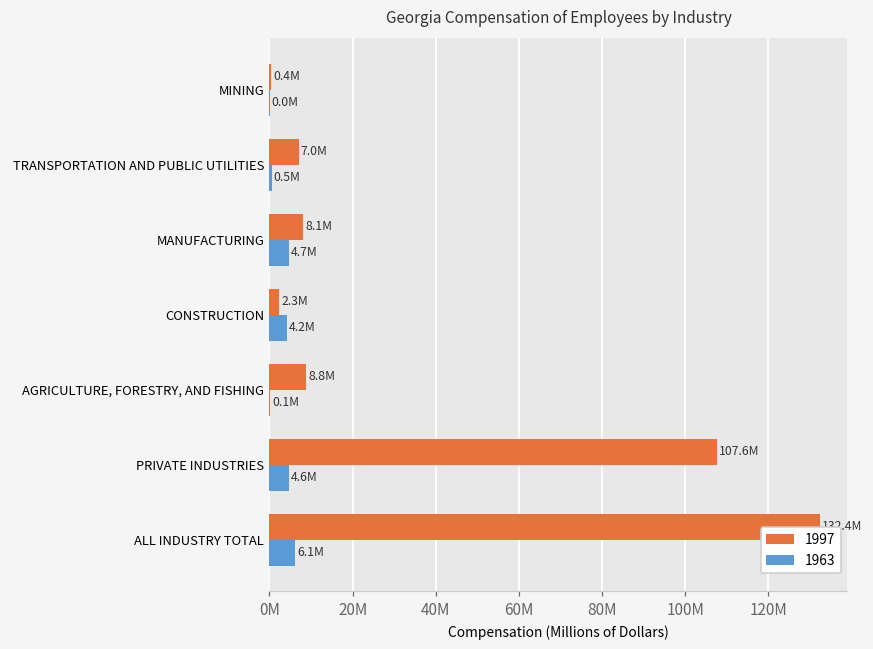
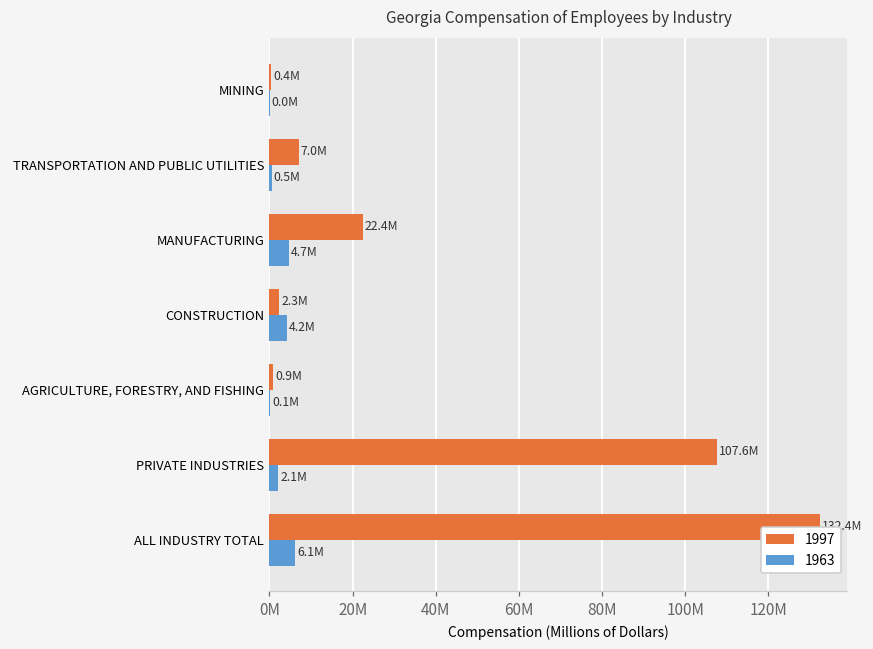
1997, MANUFACTURING: 8.1M -> 22.4M
1997, AGRICULTURE, FORESTRY, AND FISHING: 8.8M -> 0.9M
1963, PRIVATE INDUSTRIES: 4.6M -> 2.1M
